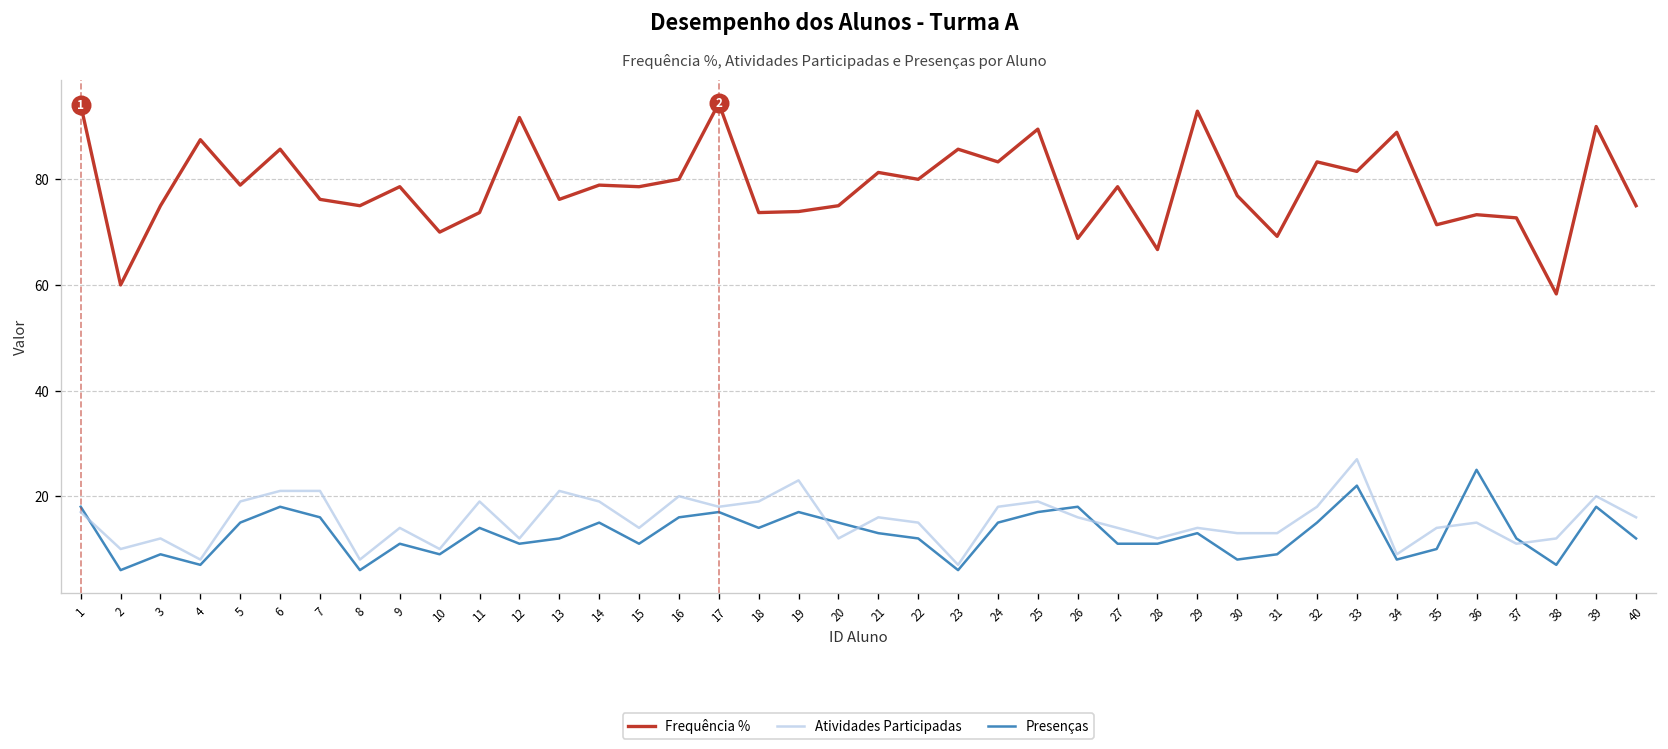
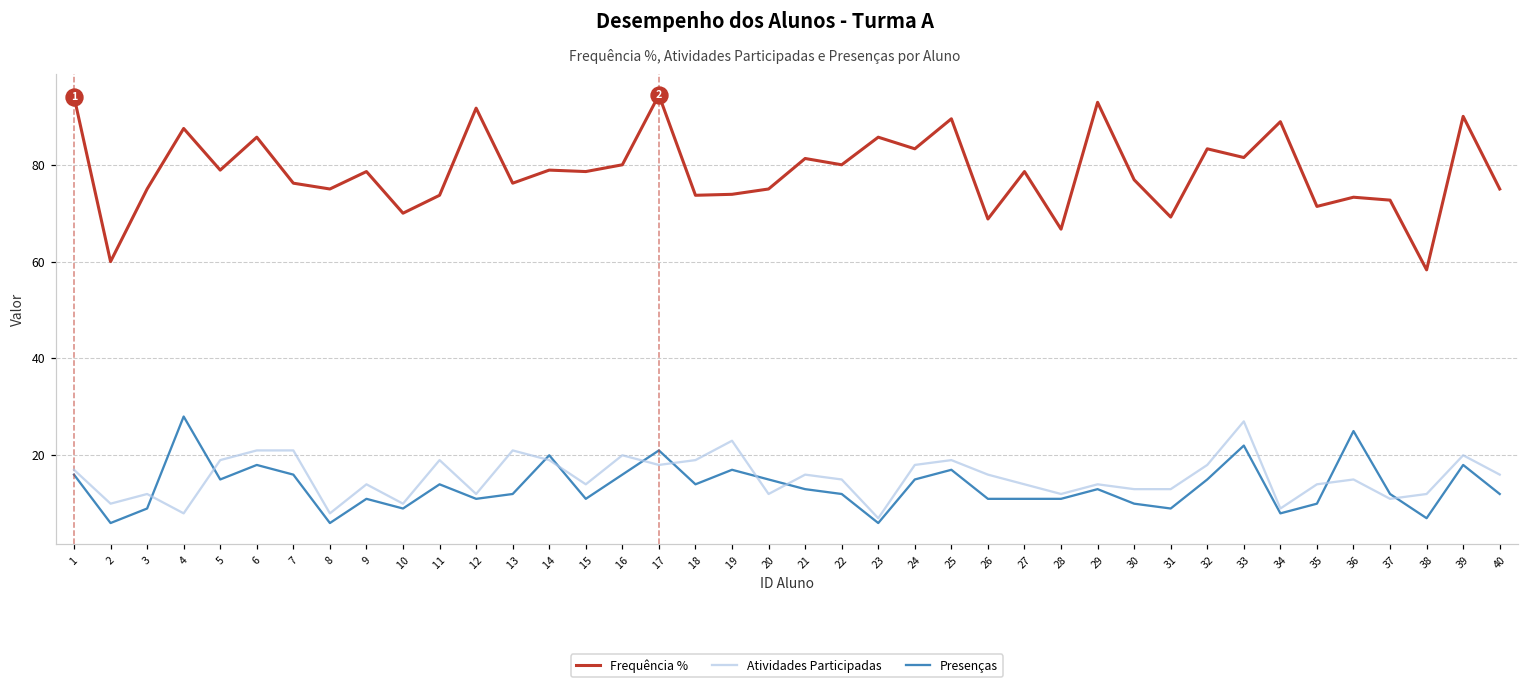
Presenças, 1: 18 -> 16
Presenças, 4: 7 -> 28
Presenças, 14: 15 -> 20
Presenças, 17: 17 -> 21
Presenças, 26: 18 -> 11
Presenças, 30: 8 -> 10
